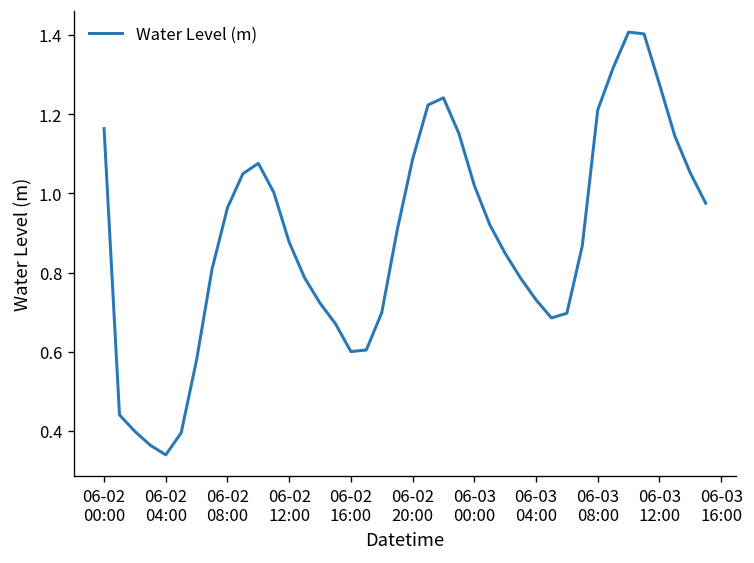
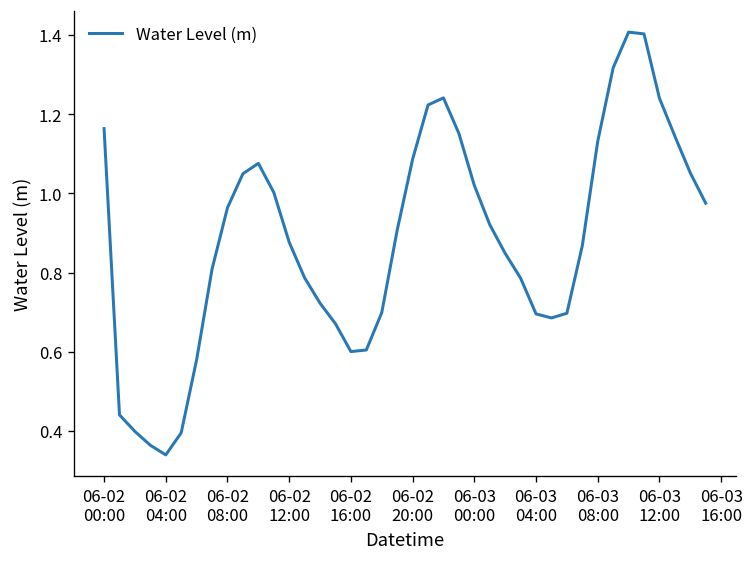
06-03 04:00: 0.73 -> 0.70
06-03 08:00: 1.21 -> 1.13
06-03 12:00: 1.28 -> 1.24
